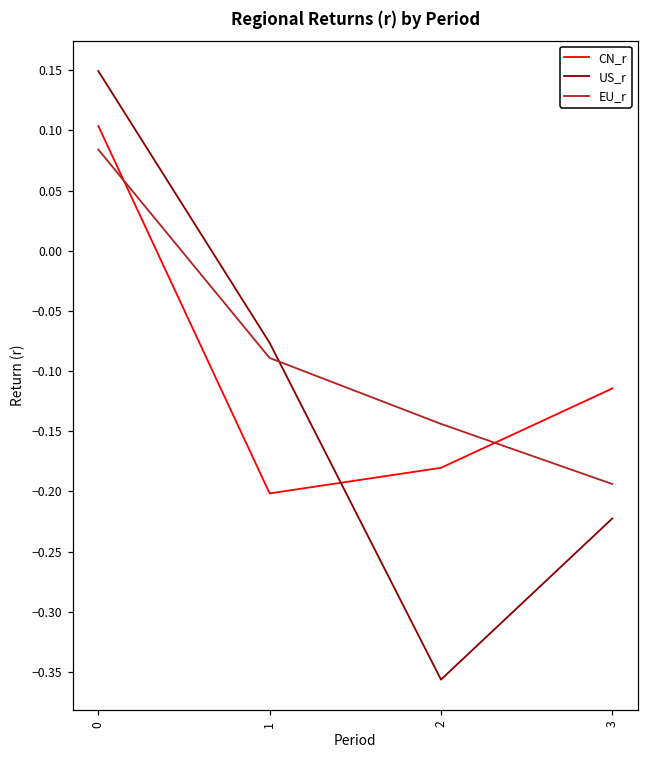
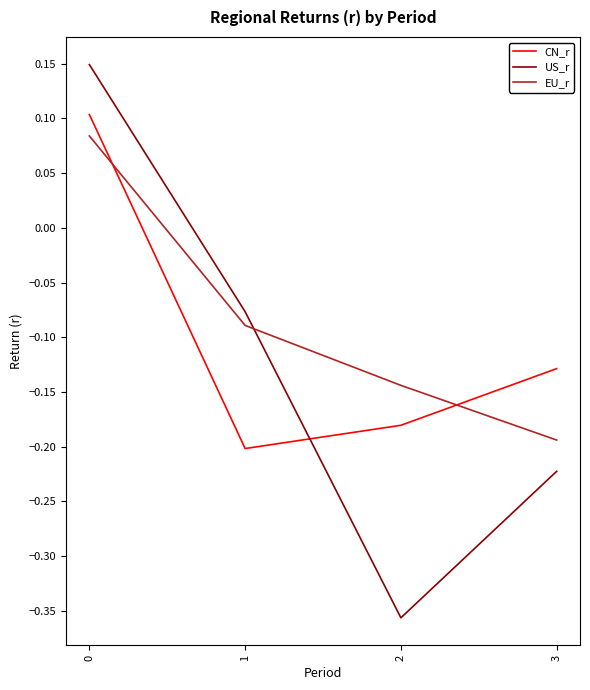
CN_r, 3: -0.114 -> -0.129
